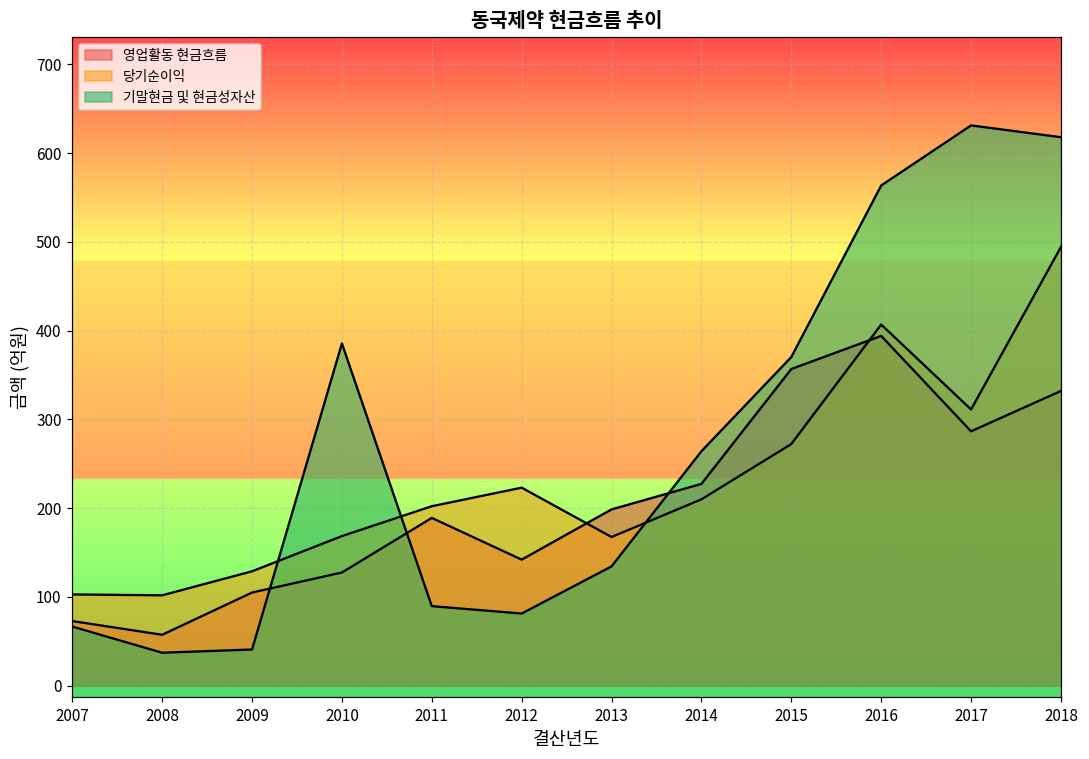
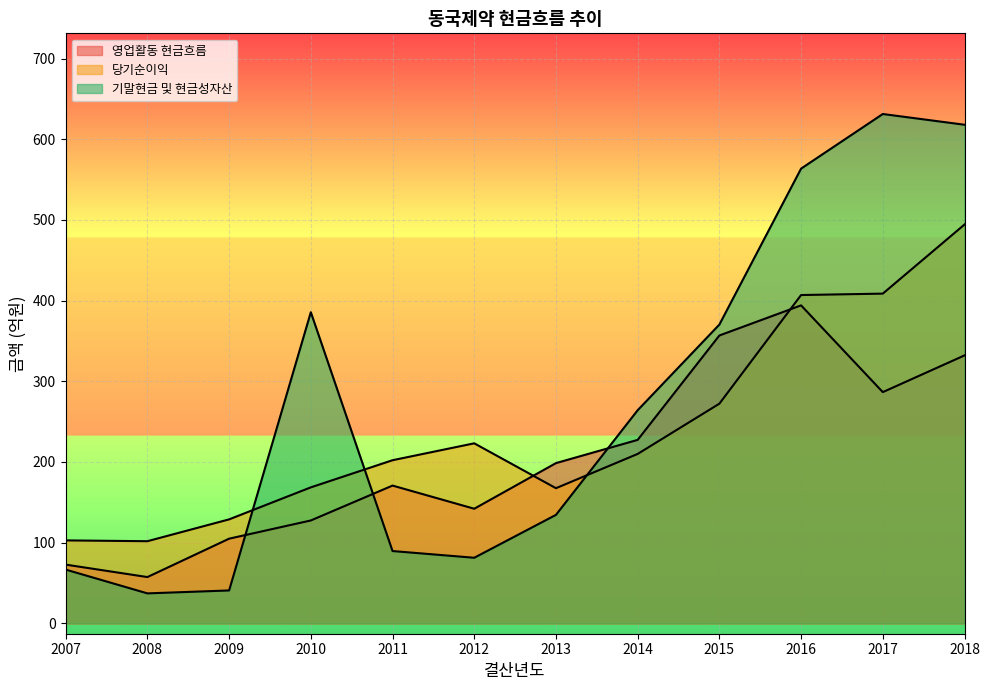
영업활동 현금흐름, 2011: 190 -> 170
당기순이익, 2017: 310 -> 410
